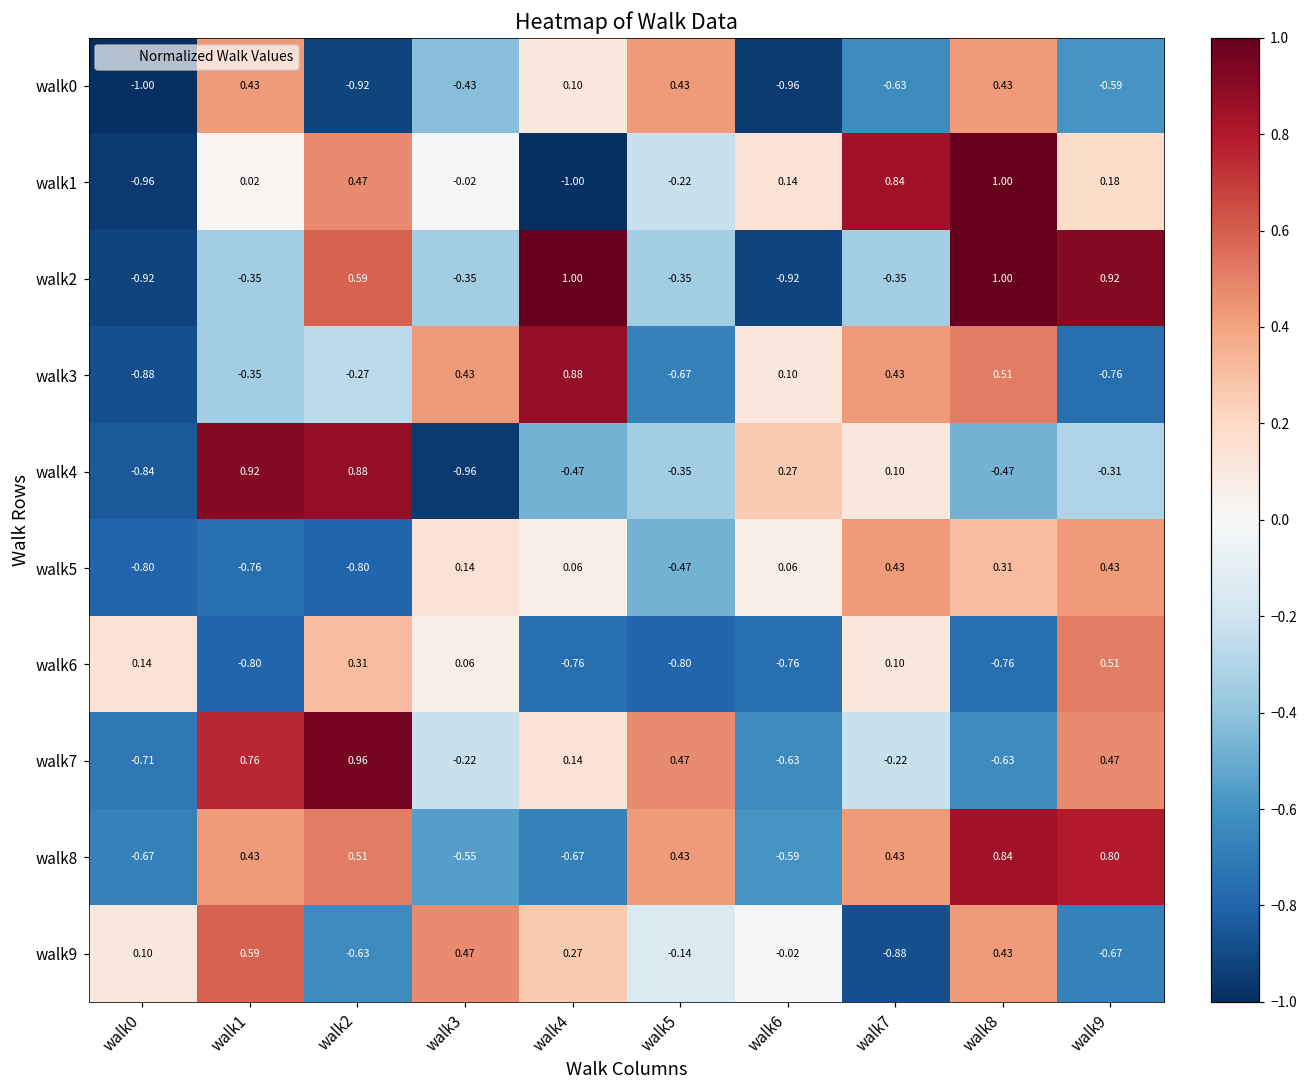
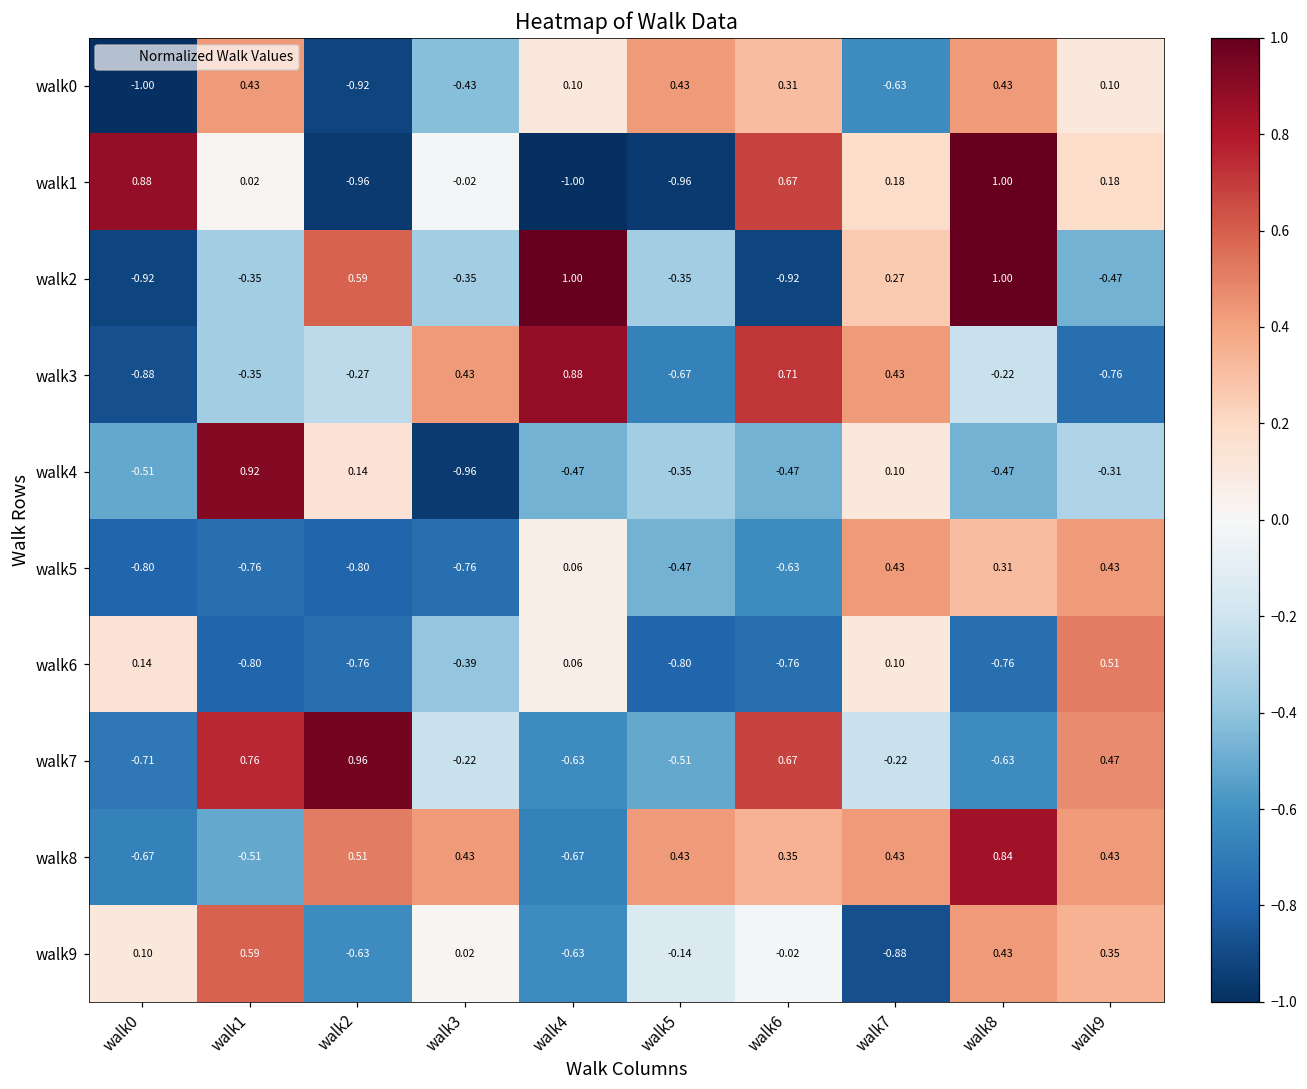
walk0, walk6: -0.96 -> 0.31
walk0, walk9: -0.59 -> 0.10
walk1, walk0: -0.96 -> 0.88
walk1, walk2: 0.47 -> -0.96
walk1, walk5: -0.22 -> -0.96
walk1, walk6: 0.14 -> 0.67
walk1, walk7: 0.84 -> 0.18
walk2, walk7: -0.35 -> 0.27
walk2, walk9: 0.92 -> -0.47
walk3, walk6: 0.10 -> 0.71
walk3, walk8: 0.51 -> -0.22
walk4, walk0: -0.84 -> -0.51
walk4, walk2: 0.88 -> 0.14
walk4, walk6: 0.27 -> -0.47
walk5, walk3: 0.14 -> -0.76
walk5, walk6: 0.06 -> -0.63
walk6, walk2: 0.31 -> -0.76
walk6, walk3: 0.06 -> -0.39
walk6, walk4: -0.76 -> 0.06
walk7, walk4: 0.14 -> -0.63
walk7, walk5: 0.47 -> -0.51
walk7, walk6: -0.63 -> 0.67
walk8, walk1: 0.43 -> -0.51
walk8, walk3: -0.55 -> 0.43
walk8, walk6: -0.59 -> 0.35
walk8, walk9: 0.80 -> 0.43
walk9, walk3: 0.47 -> 0.02
walk9, walk4: 0.27 -> -0.63
walk9, walk9: -0.67 -> 0.35
